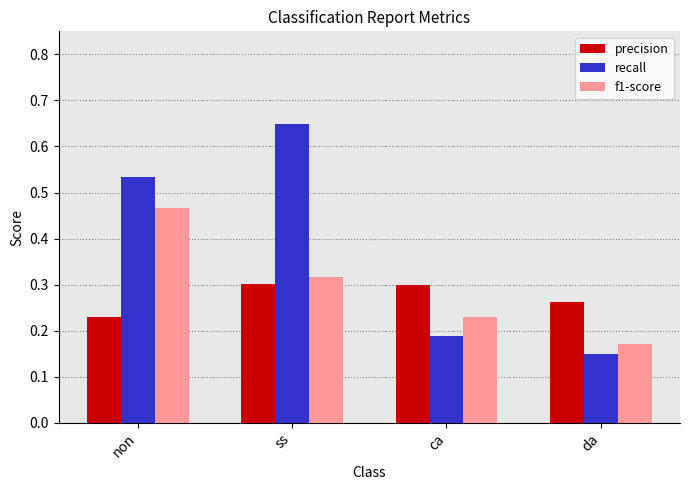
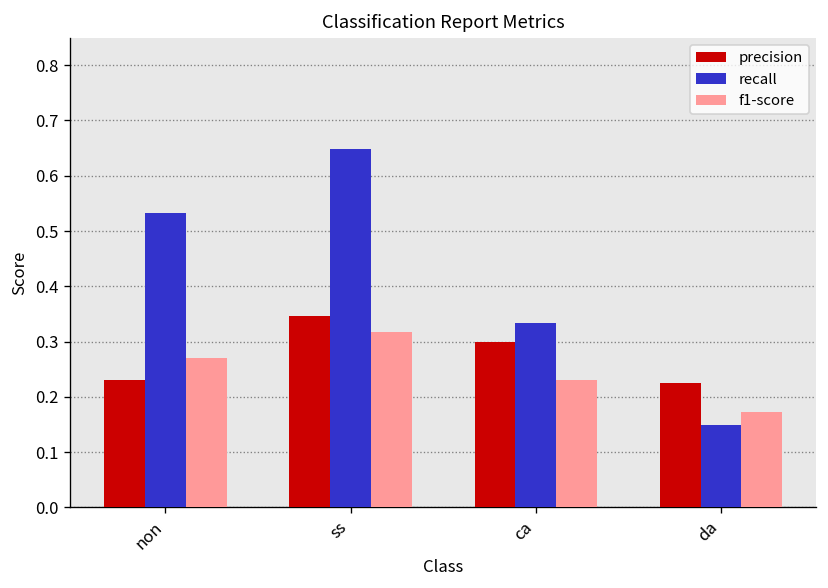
f1-score, non: 0.47 -> 0.27
precision, ss: 0.30 -> 0.35
recall, ca: 0.19 -> 0.33
precision, da: 0.26 -> 0.22
